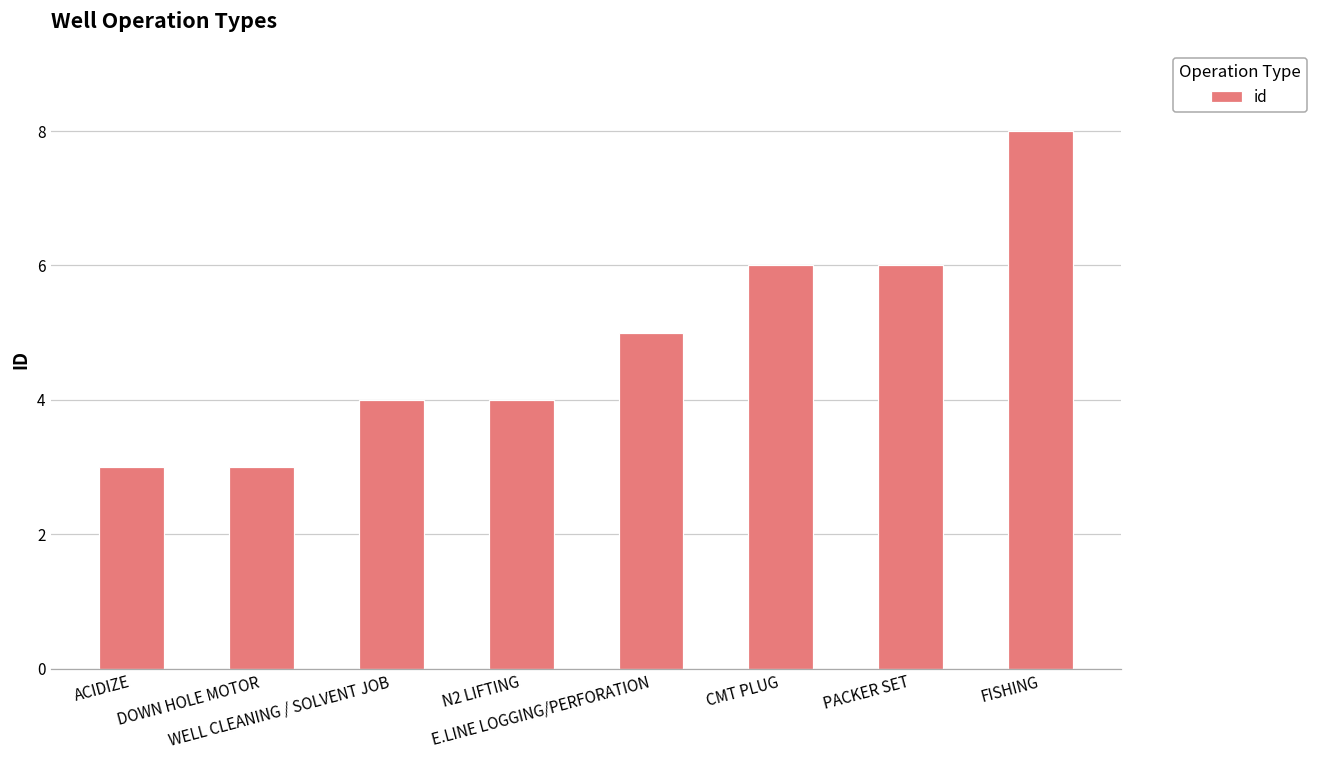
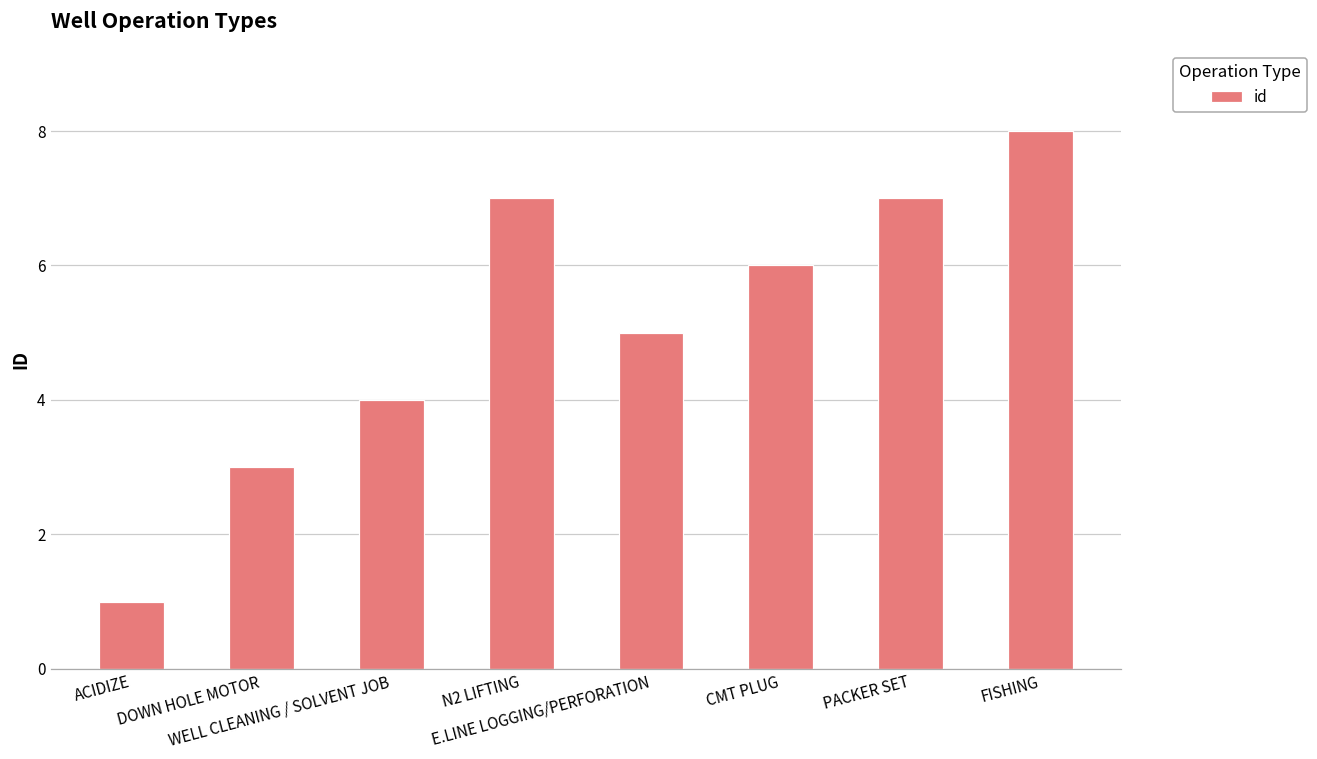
ACIDIZE: 3 -> 1
N2 LIFTING: 4 -> 7
PACKER SET: 6 -> 7
